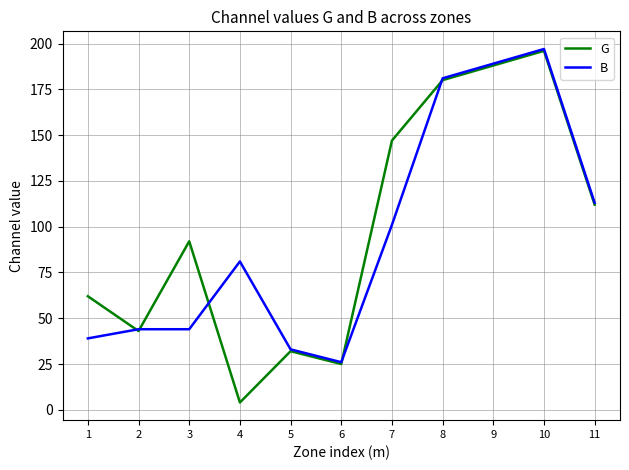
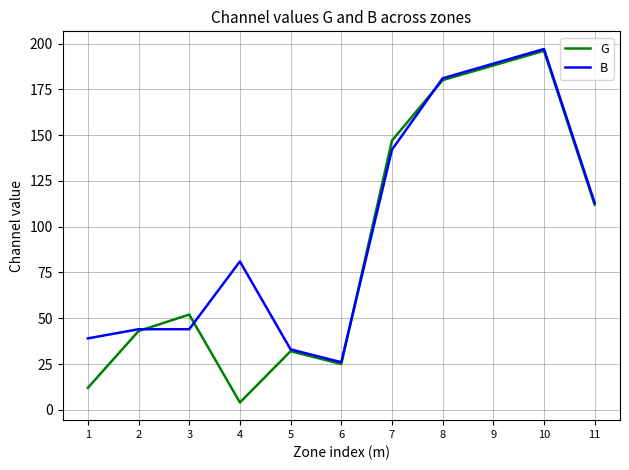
G, 1: 62 -> 12
G, 3: 92 -> 52
B, 7: 101 -> 142
